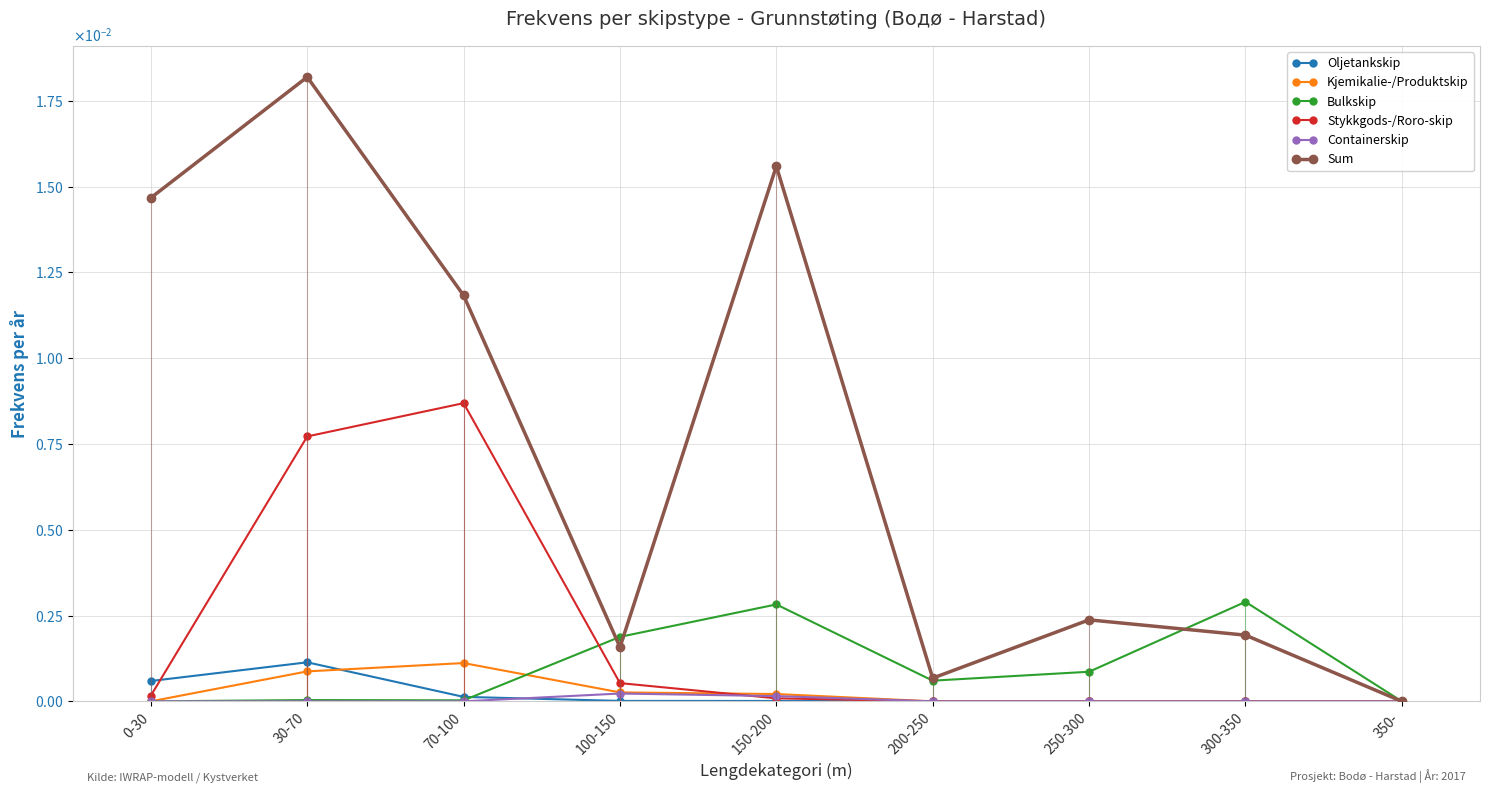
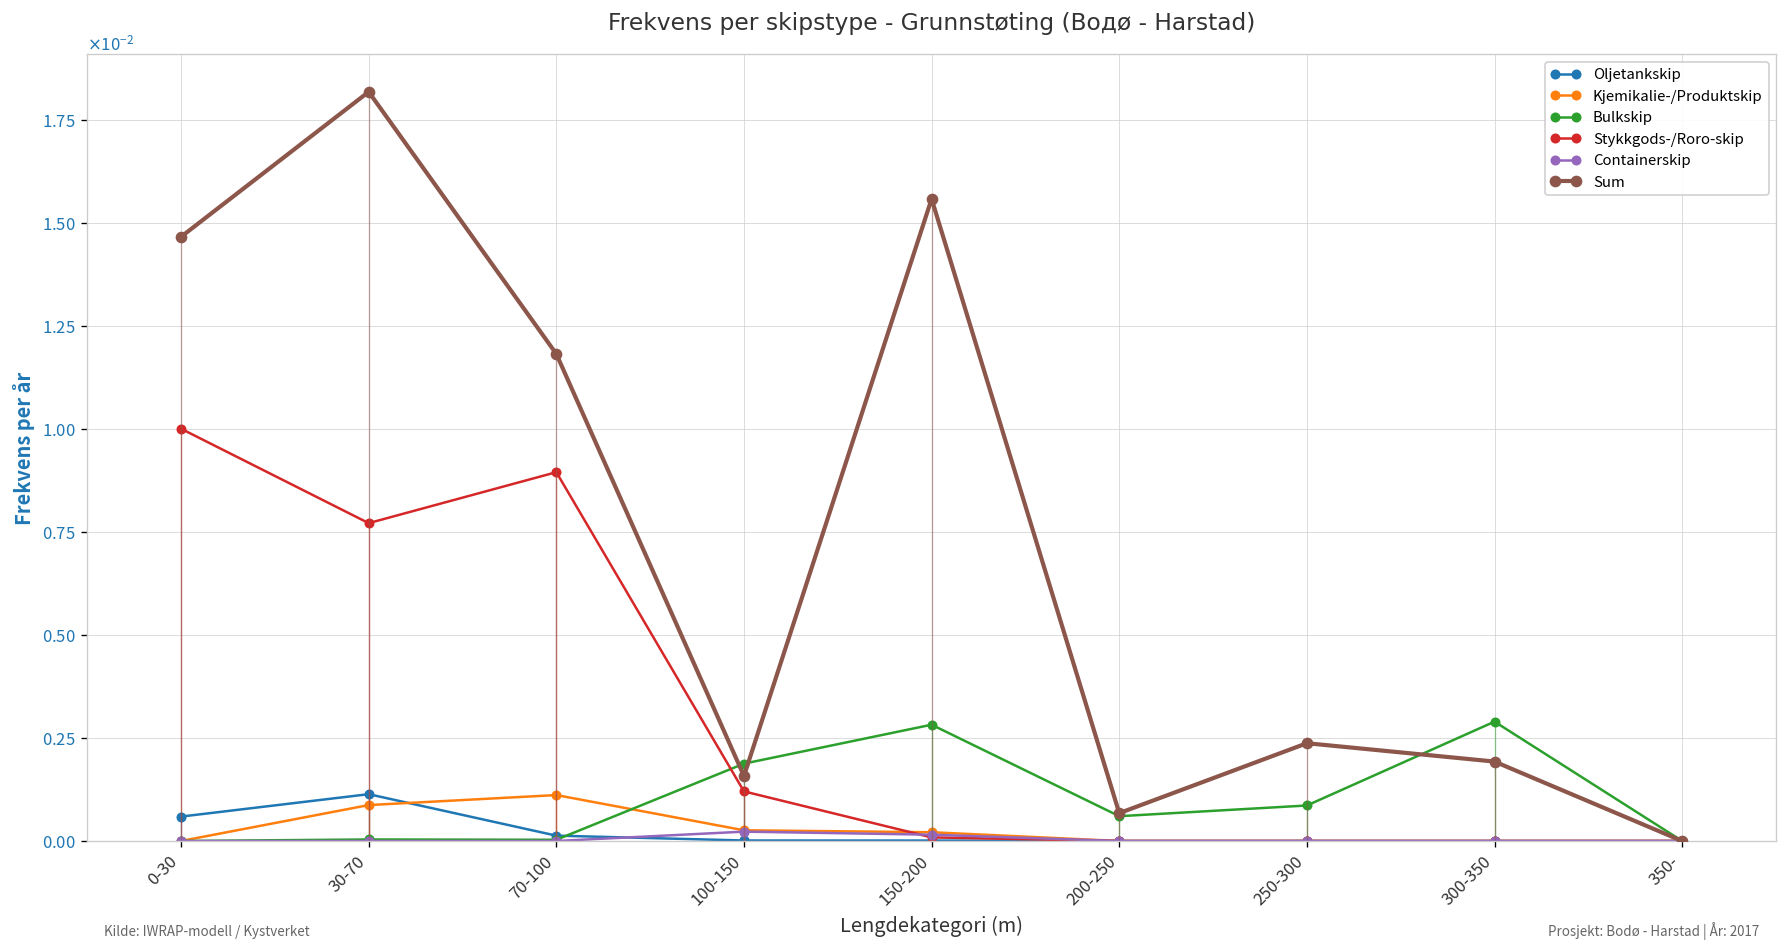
Stykkgods-/Roro-skip, 0-30: 0.0002 -> 0.0100
Stykkgods-/Roro-skip, 70-100: 0.0087 -> 0.0090
Stykkgods-/Roro-skip, 100-150: 0.0005 -> 0.0012
